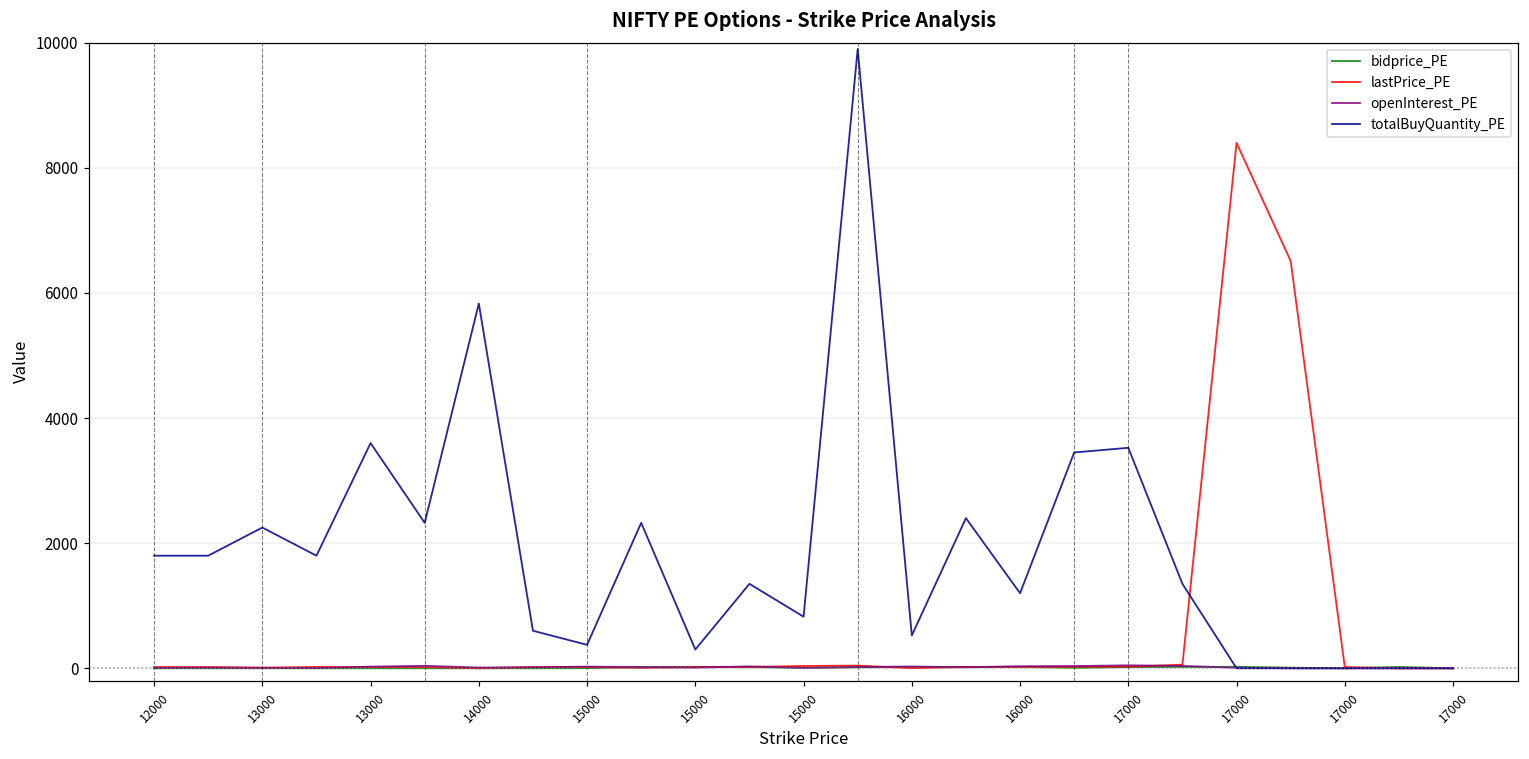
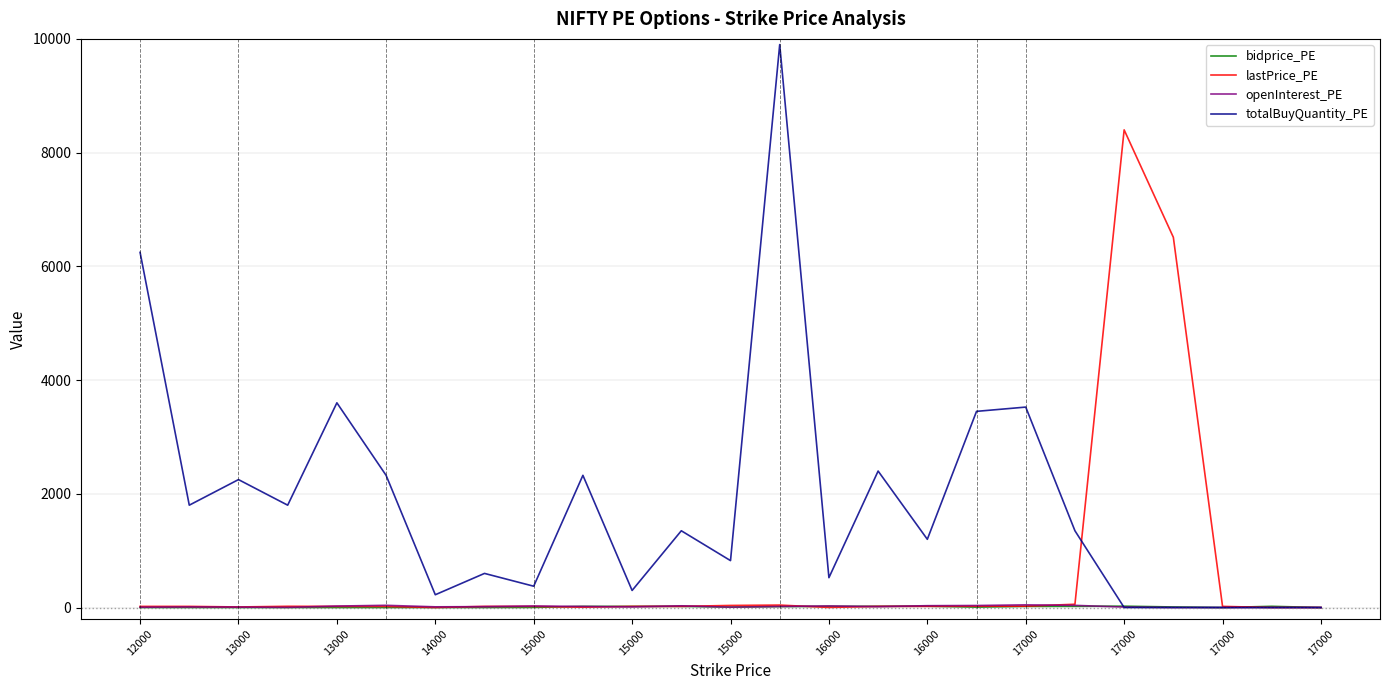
totalBuyQuantity_PE, 12000: 1800 -> 6200
totalBuyQuantity_PE, 14000: 5800 -> 200
